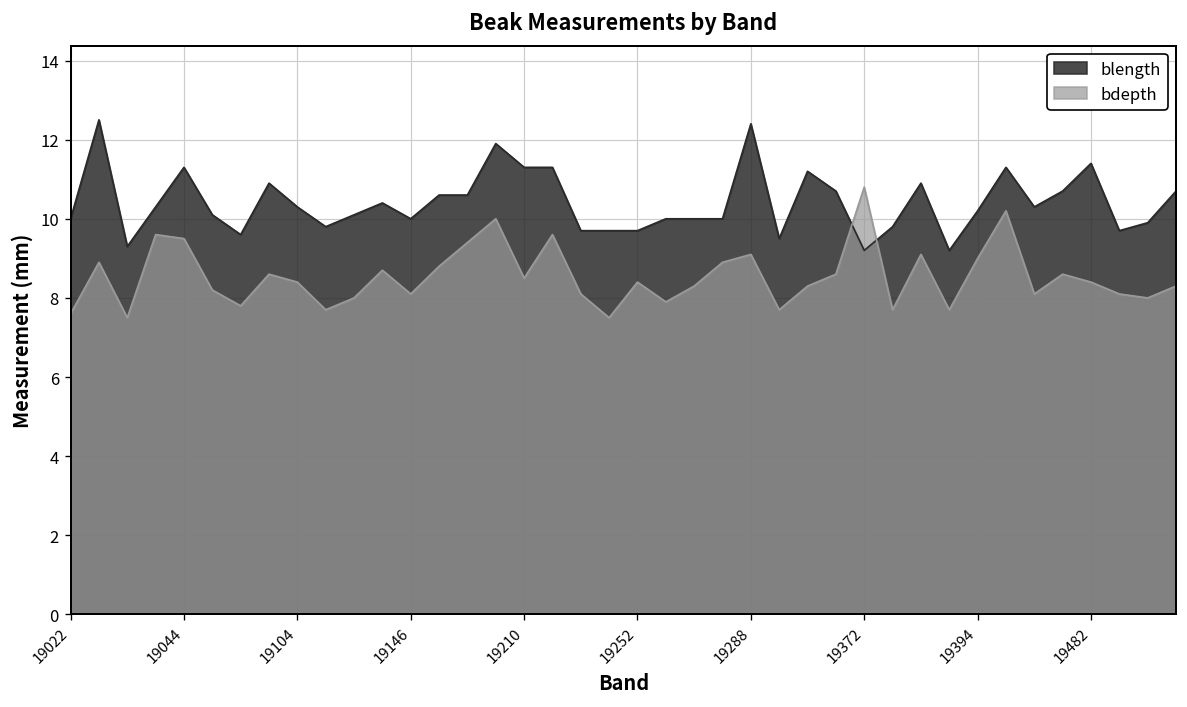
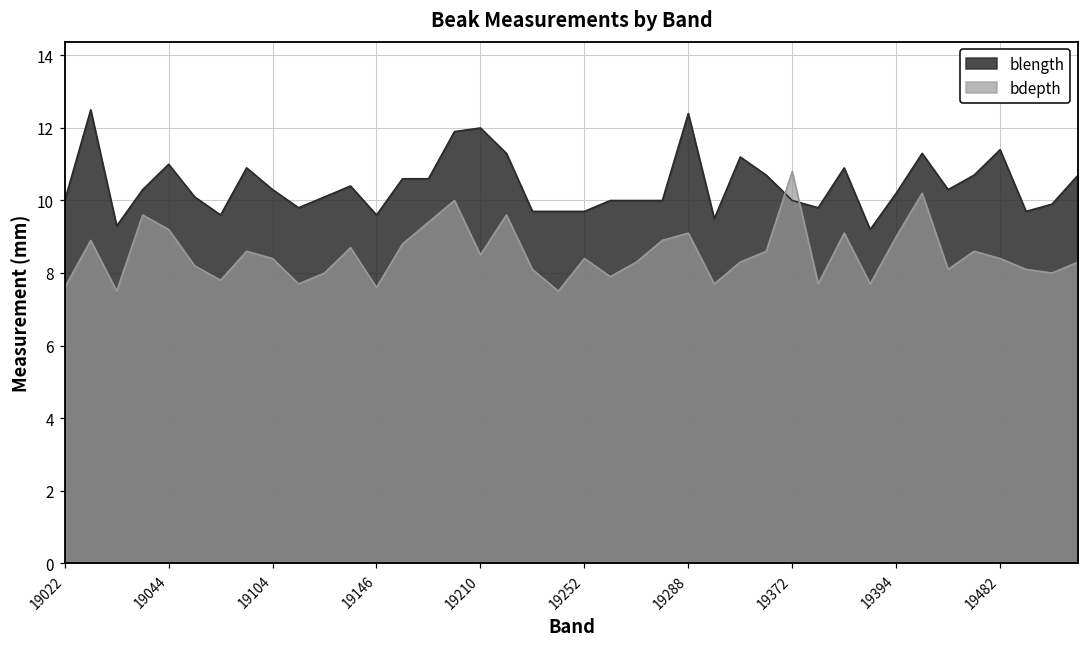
blength, 19044: 11.3 -> 11.0
bdepth, 19044: 9.5 -> 9.2
blength, 19146: 10.0 -> 9.6
bdepth, 19146: 8.1 -> 7.6
blength, 19210: 11.3 -> 12.0
blength, 19372: 9.2 -> 10.0
